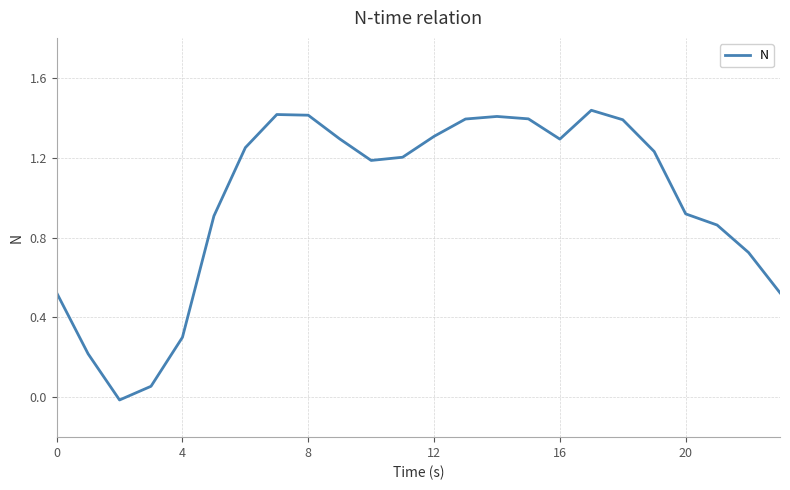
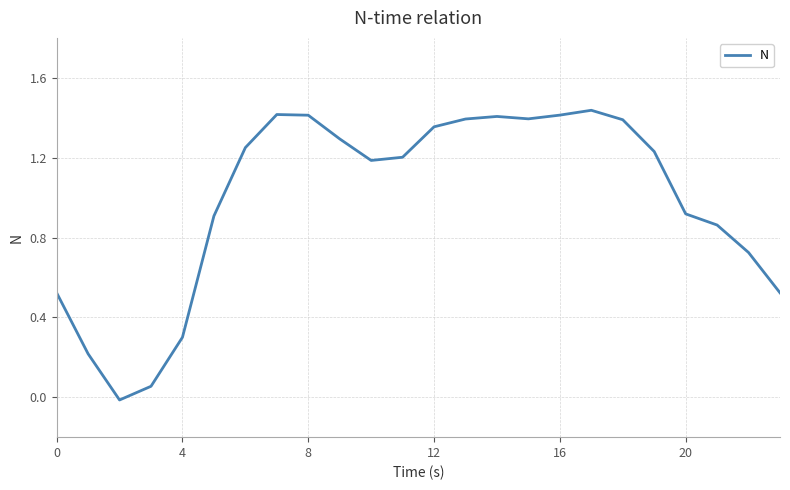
12: 1.31 -> 1.35
16: 1.29 -> 1.41
